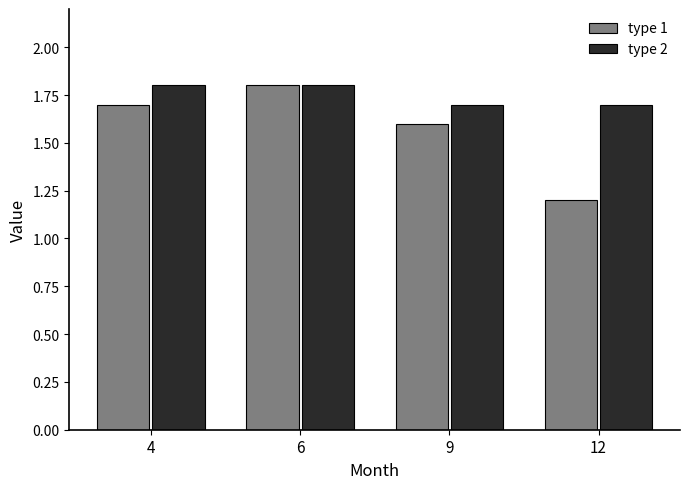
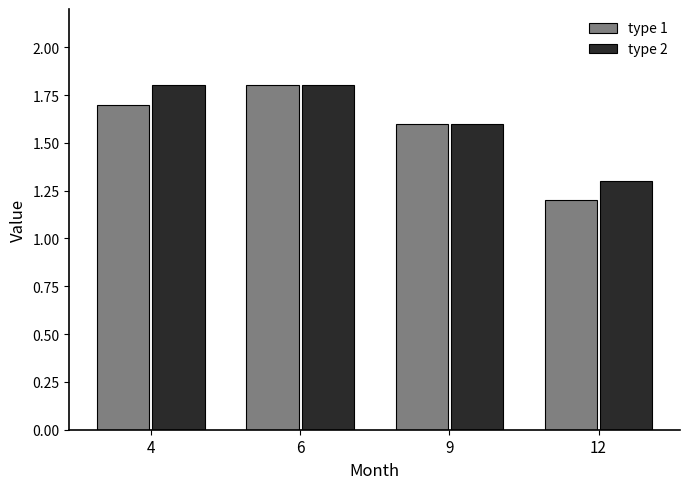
type 2, 9: 1.7 -> 1.6
type 2, 12: 1.7 -> 1.3
